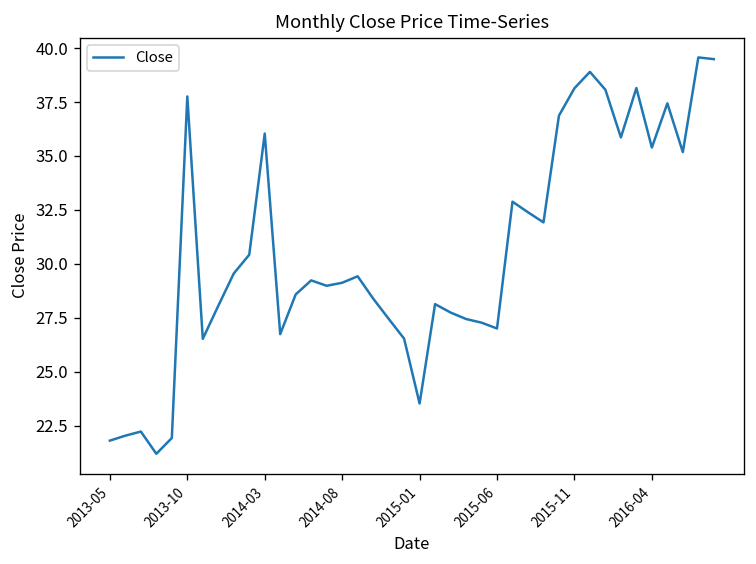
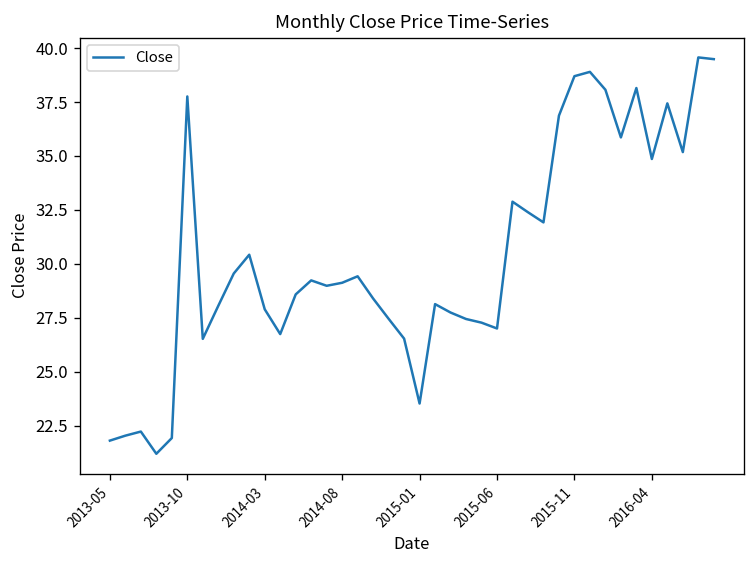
2014-03: 36.0 -> 27.9
2015-11: 38.1 -> 38.7
2016-04: 35.4 -> 34.9
